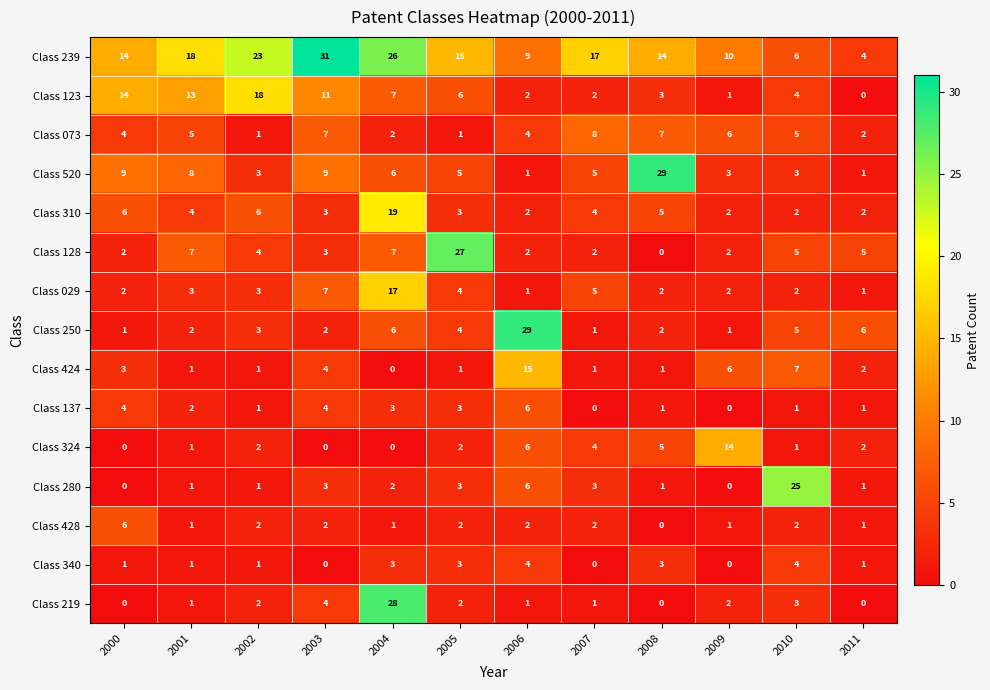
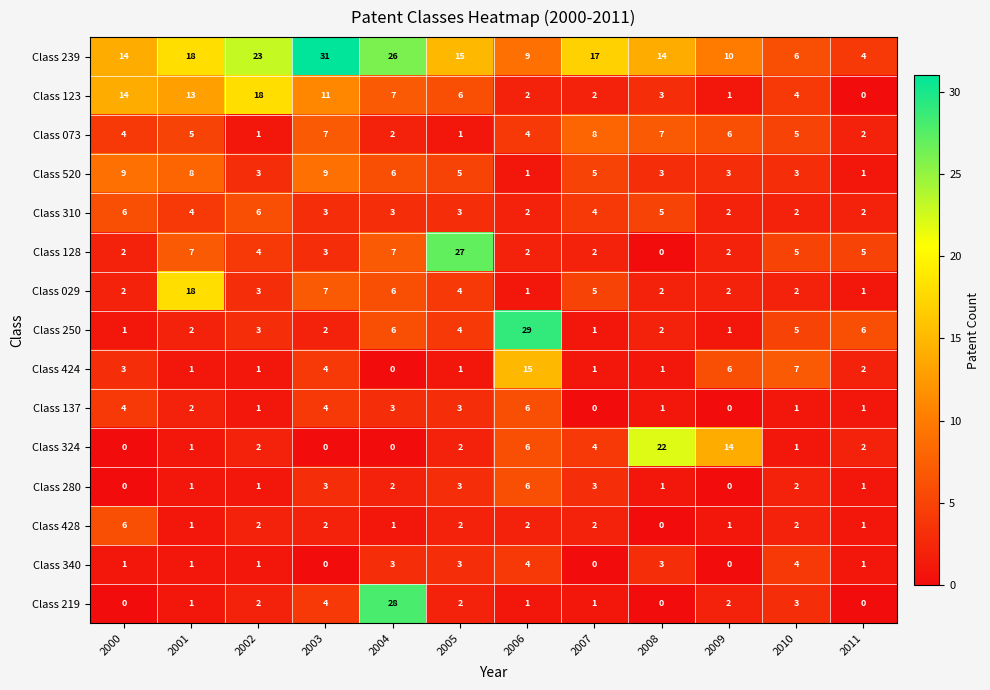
Class 520, 2008: 29 -> 3
Class 310, 2004: 19 -> 3
Class 029, 2001: 3 -> 18
Class 029, 2004: 17 -> 6
Class 324, 2008: 5 -> 22
Class 280, 2010: 25 -> 2
